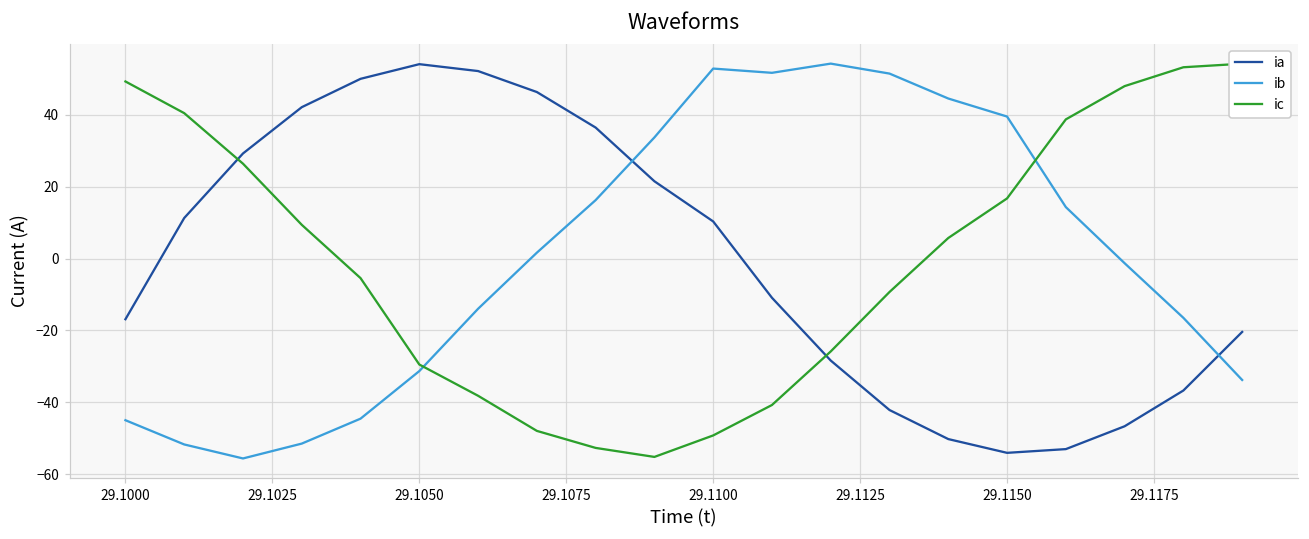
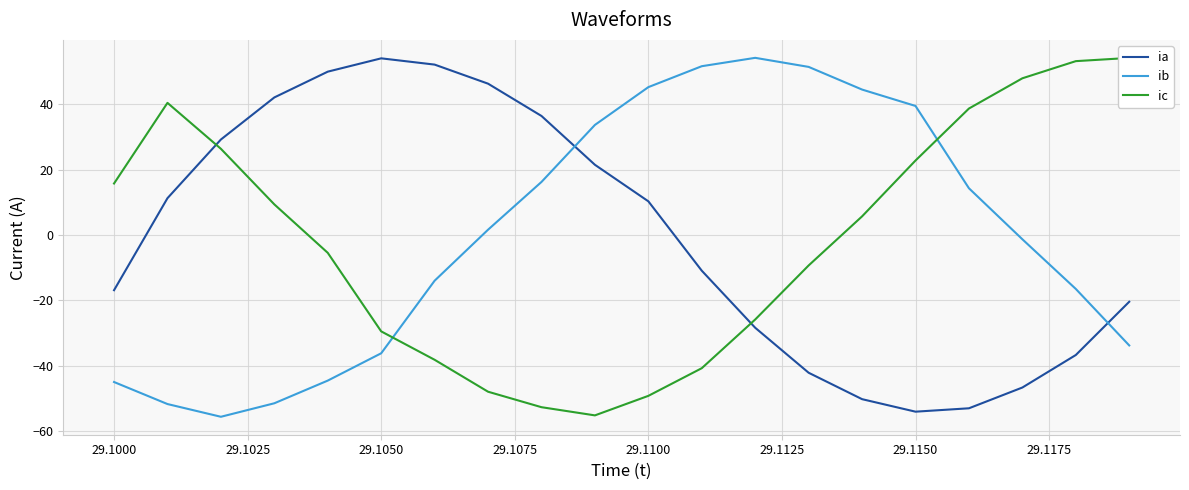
ic, 29.1000: 49 -> 16
ib, 29.1050: -31 -> -36
ib, 29.1100: 53 -> 45
ic, 29.1150: 17 -> 23
